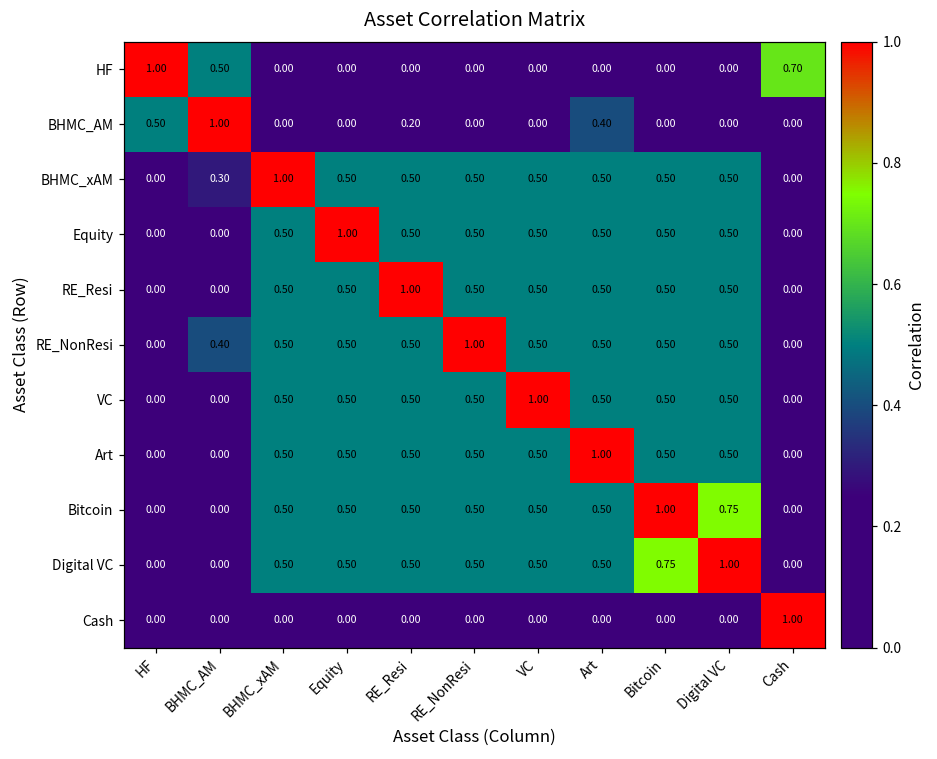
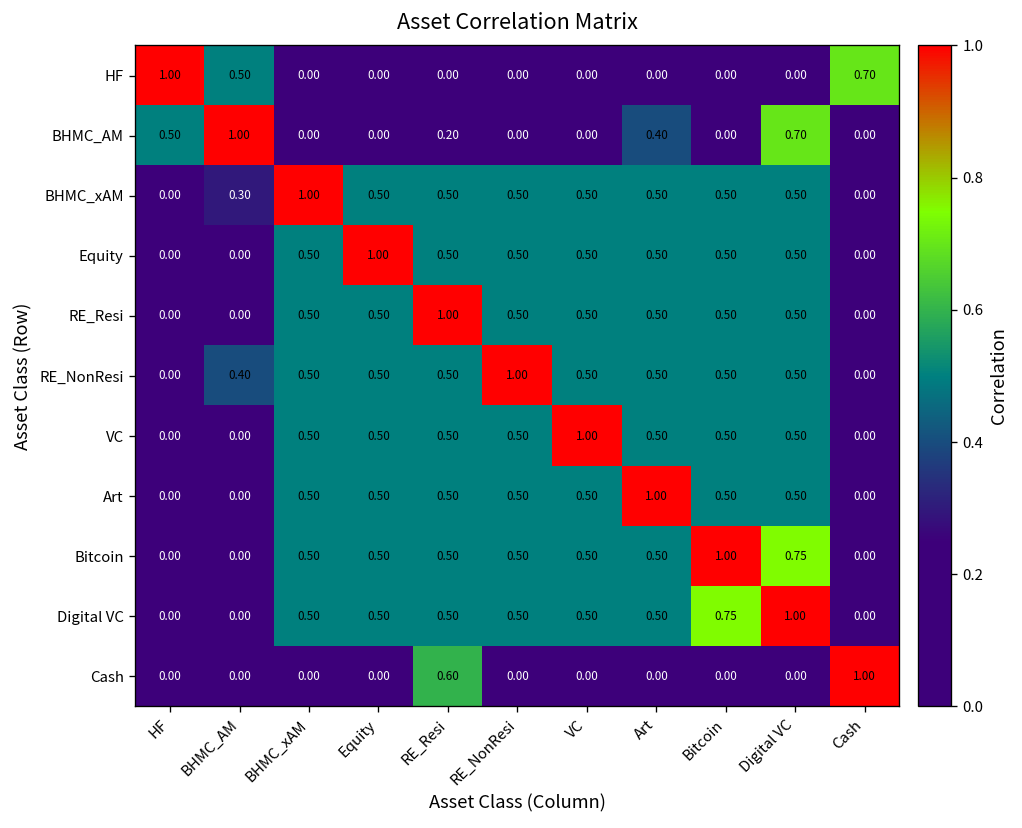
BHMC_AM, Digital VC: 0.00 -> 0.70
Cash, RE_Resi: 0.00 -> 0.60
